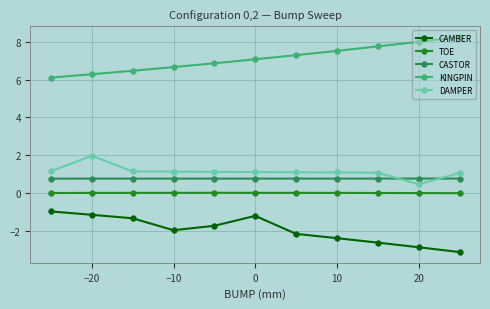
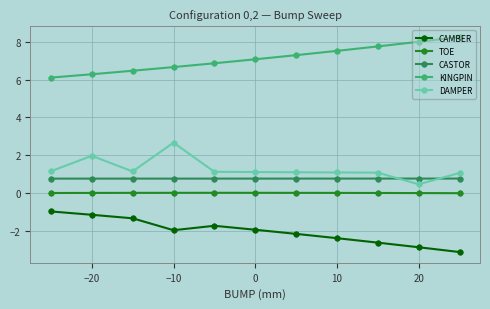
DAMPER, −10: 1.1 -> 2.7
CAMBER, 0: -1.2 -> -2.0
